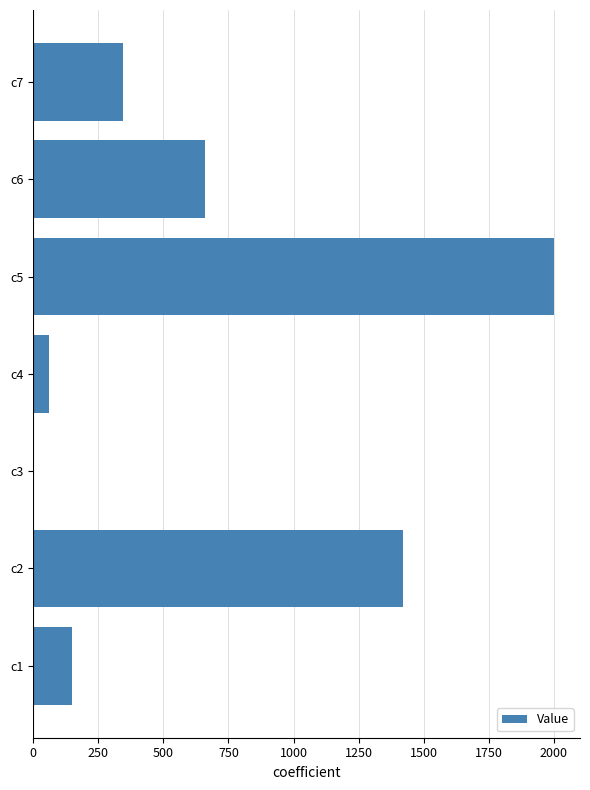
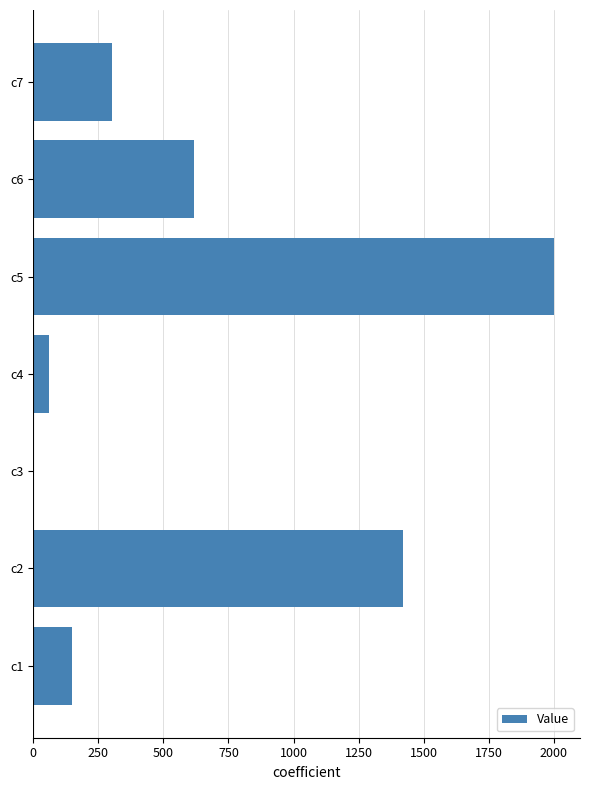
c7: 350 -> 300
c6: 660 -> 620
